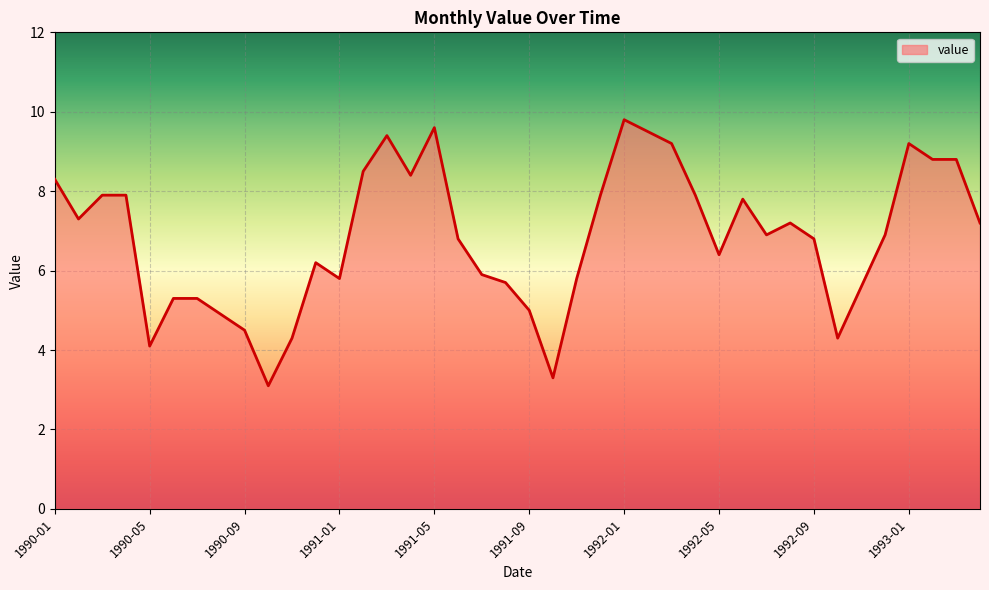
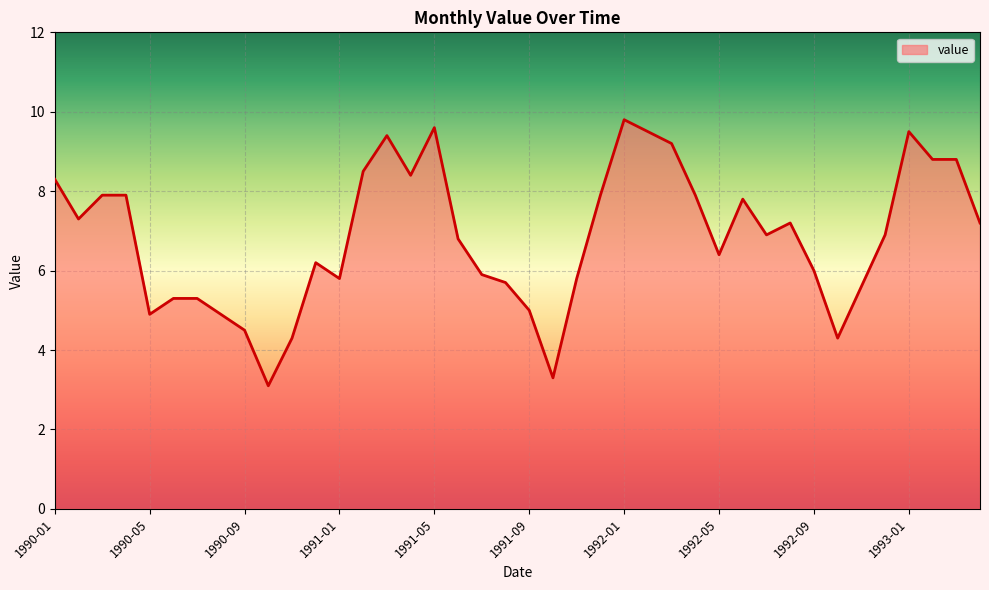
1990-05: 4.1 -> 4.9
1992-09: 6.8 -> 6.0
1993-01: 9.2 -> 9.5
